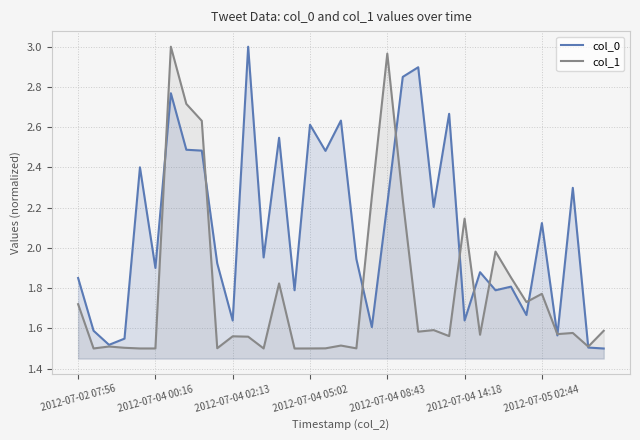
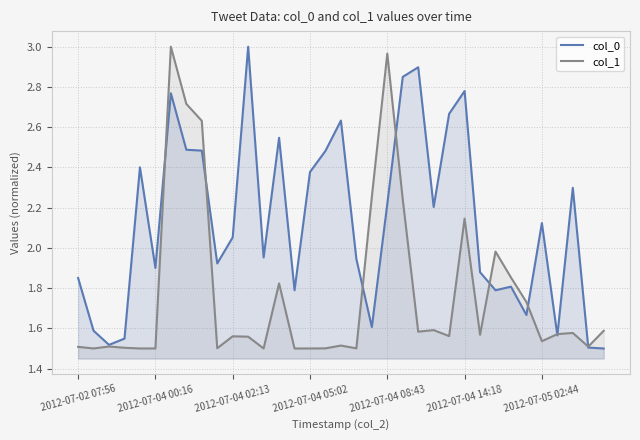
col_1, 2012-07-02 07:56: 1.72 -> 1.51
col_0, 2012-07-04 02:13: 1.64 -> 2.05
col_0, 2012-07-04 05:02: 2.61 -> 2.38
col_0, 2012-07-04 14:18: 1.64 -> 2.78
col_1, 2012-07-05 02:44: 1.77 -> 1.54
